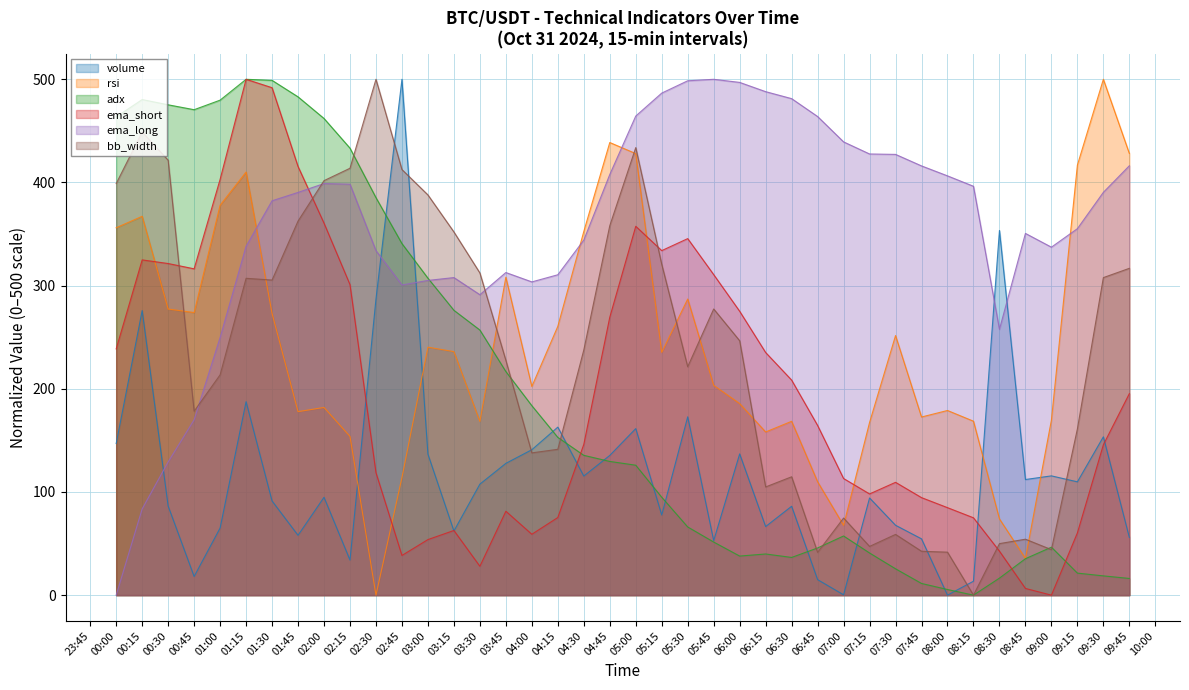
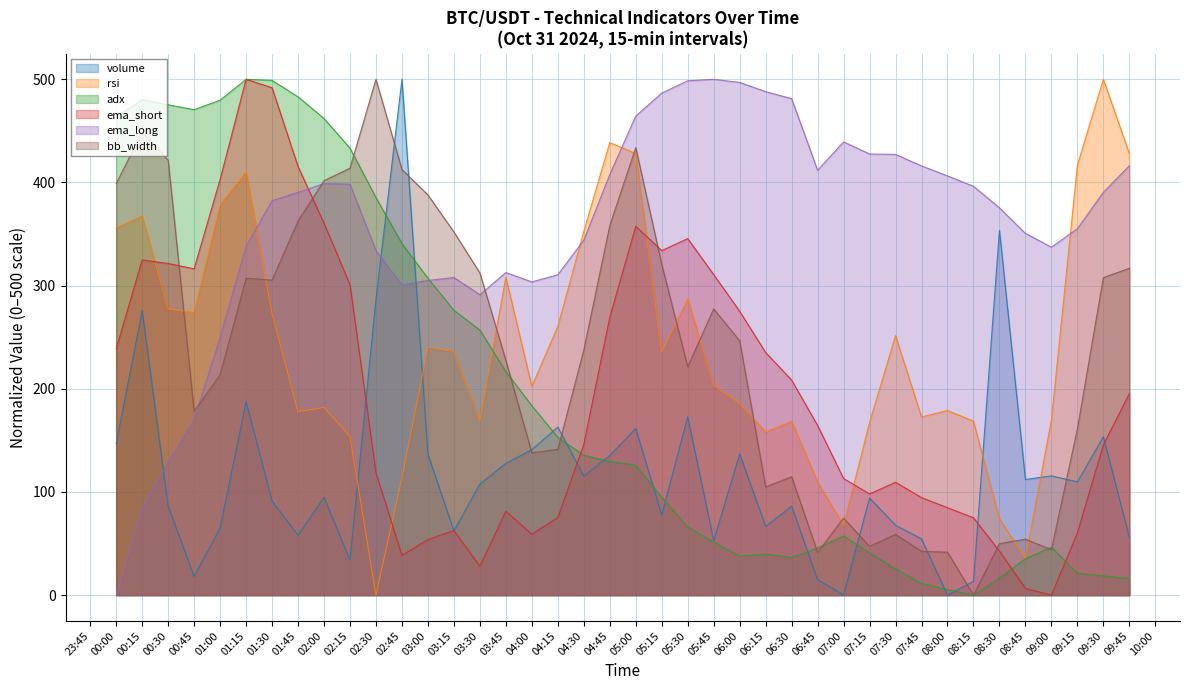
ema_long, 06:45: 464 -> 412
ema_long, 08:30: 258 -> 375
